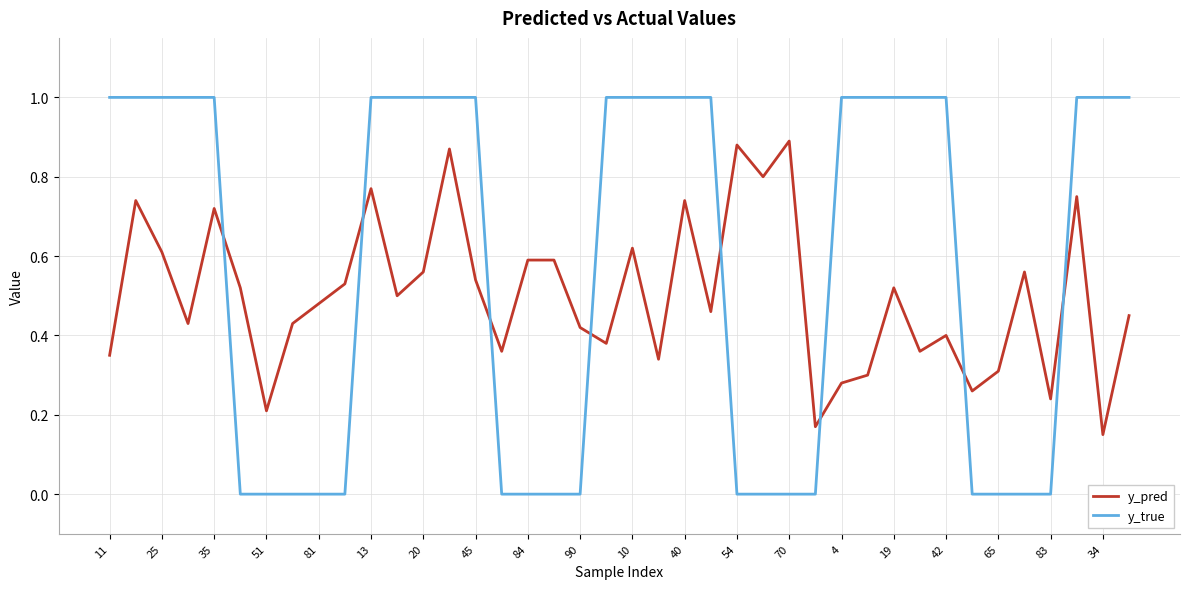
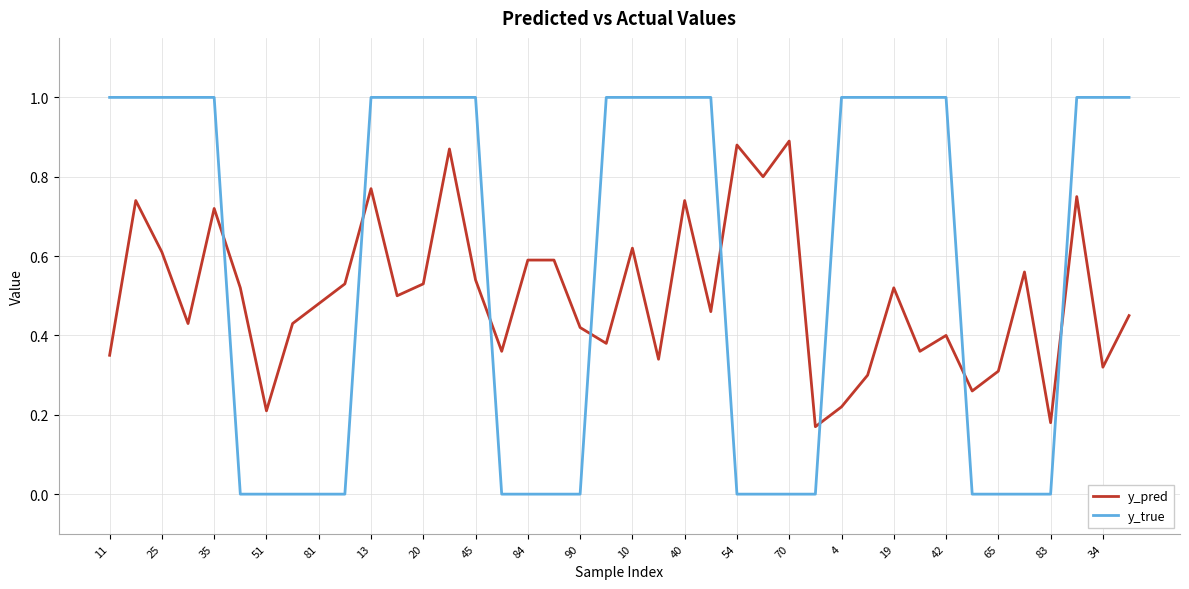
y_pred, 20: 0.56 -> 0.53
y_pred, 4: 0.28 -> 0.22
y_pred, 83: 0.24 -> 0.18
y_pred, 34: 0.15 -> 0.32
